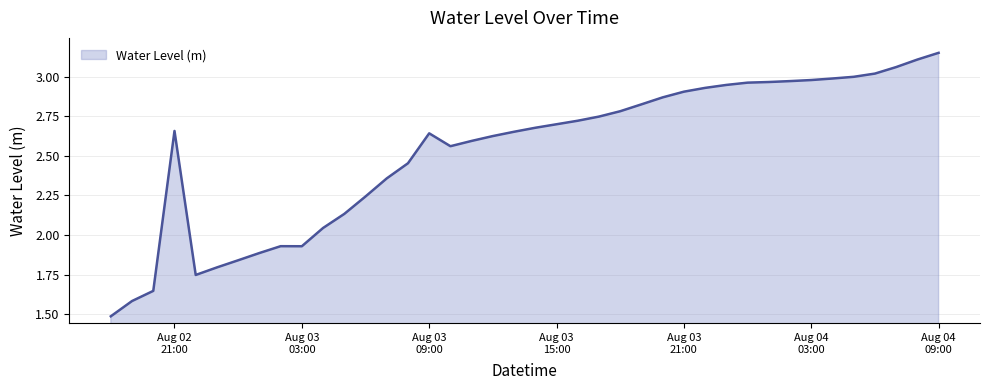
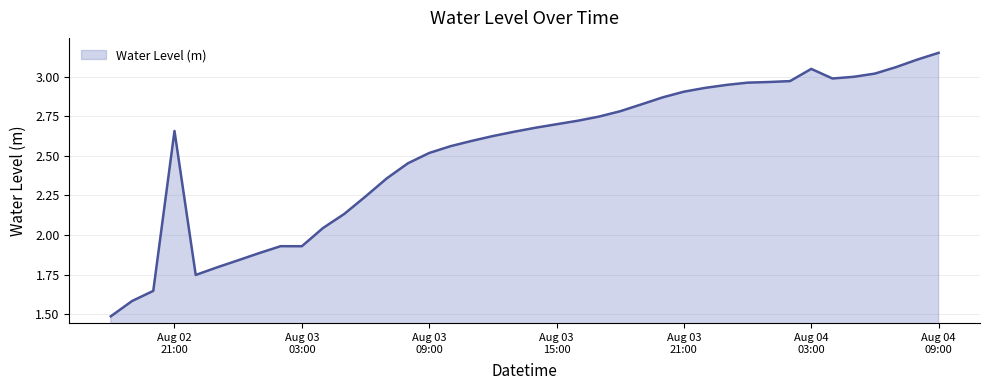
Aug 03 09:00: 2.64 -> 2.52
Aug 04 03:00: 2.98 -> 3.05
